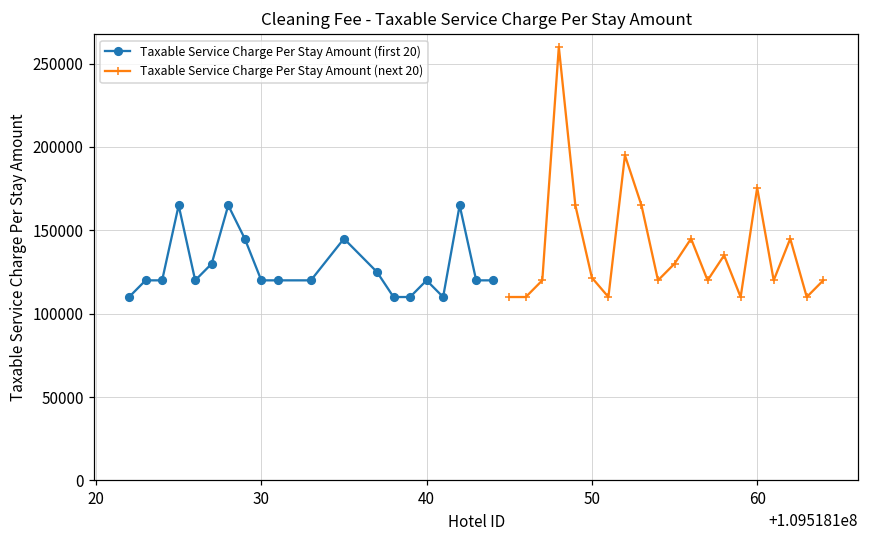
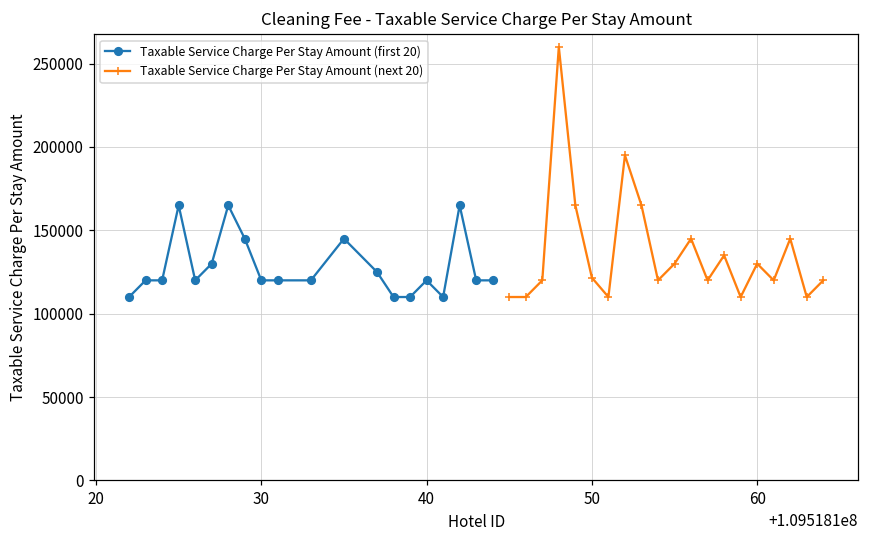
Taxable Service Charge Per Stay Amount (next 20), 60: 176000 -> 130000
